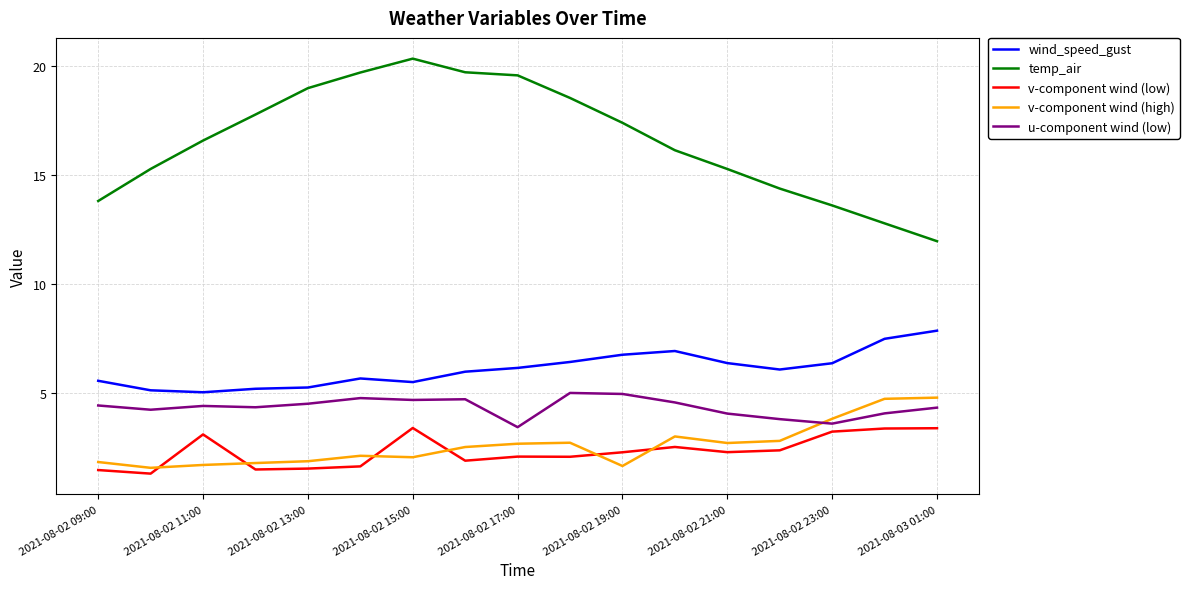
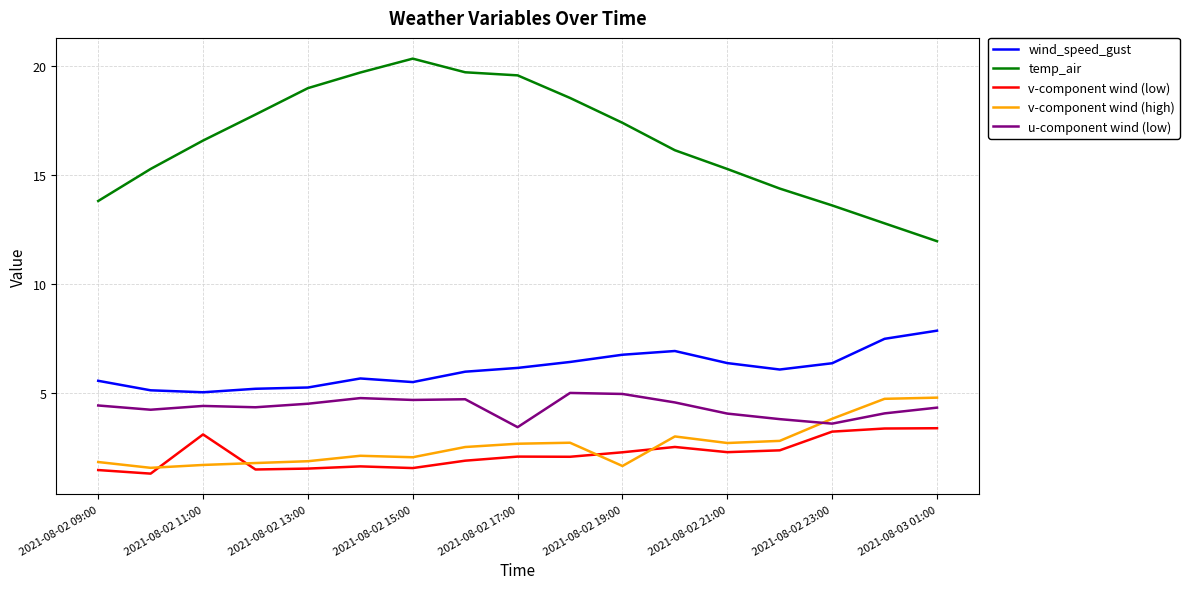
v-component wind (low), 2021-08-02 15:00: 3.4 -> 1.6
